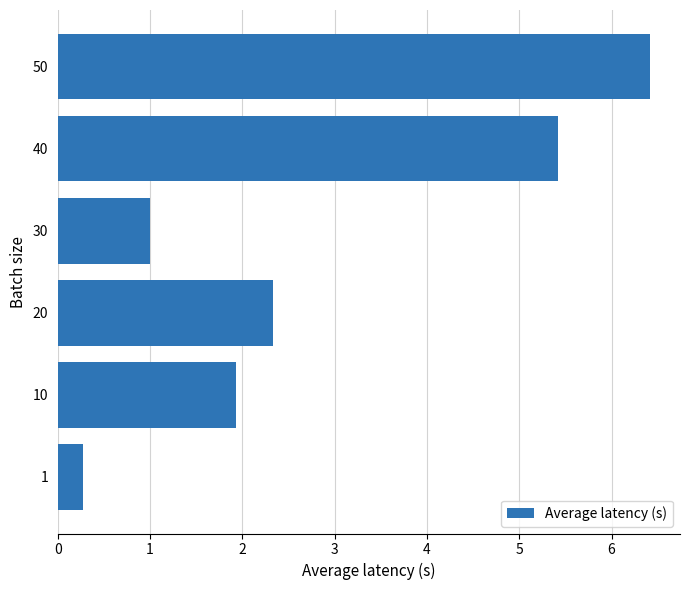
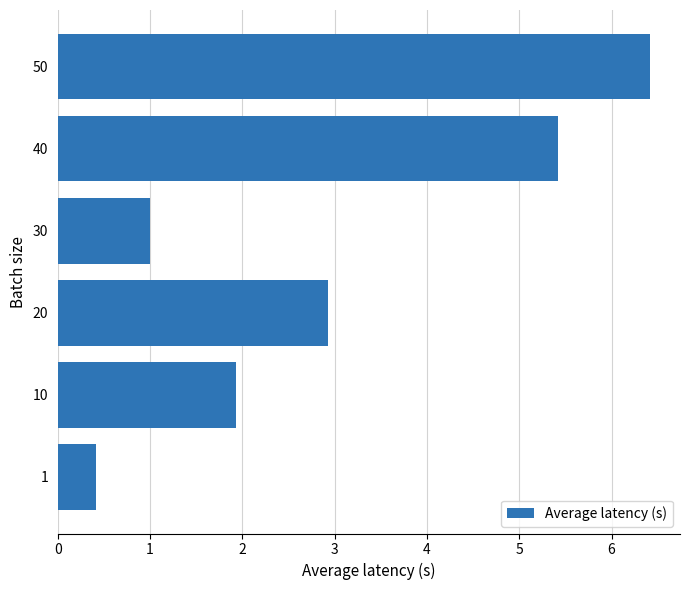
20: 2.3 -> 2.9
1: 0.3 -> 0.4
